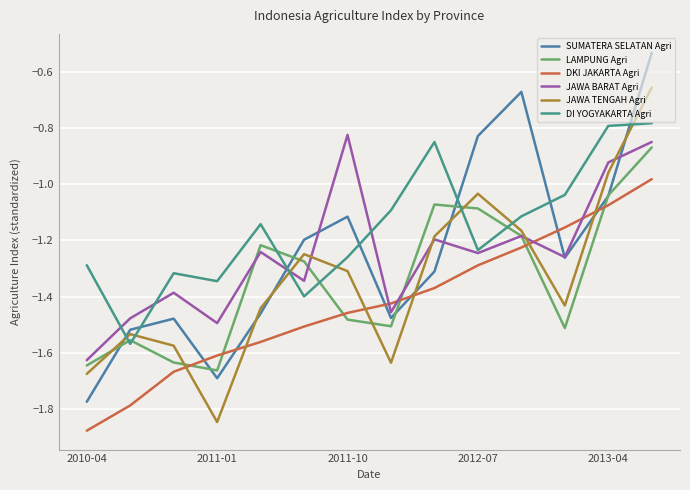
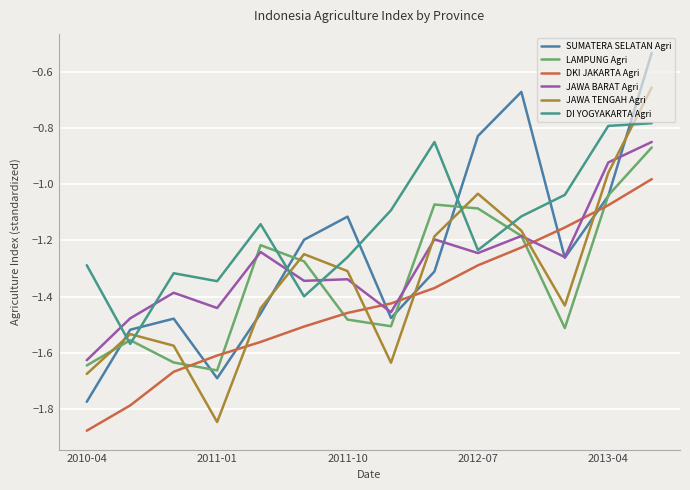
JAWA BARAT Agri, 2011-01: -1.49 -> -1.44
JAWA BARAT Agri, 2011-10: -0.82 -> -1.34
